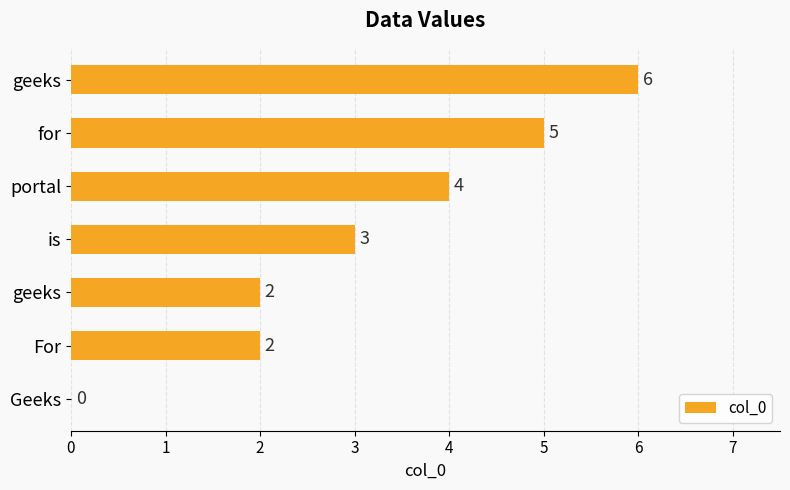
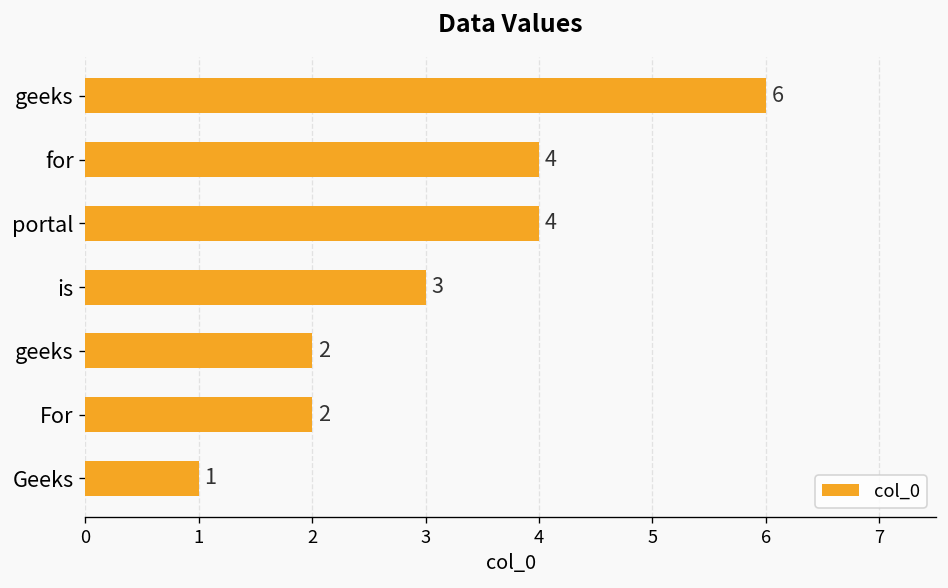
for: 5 -> 4
Geeks: 0 -> 1
